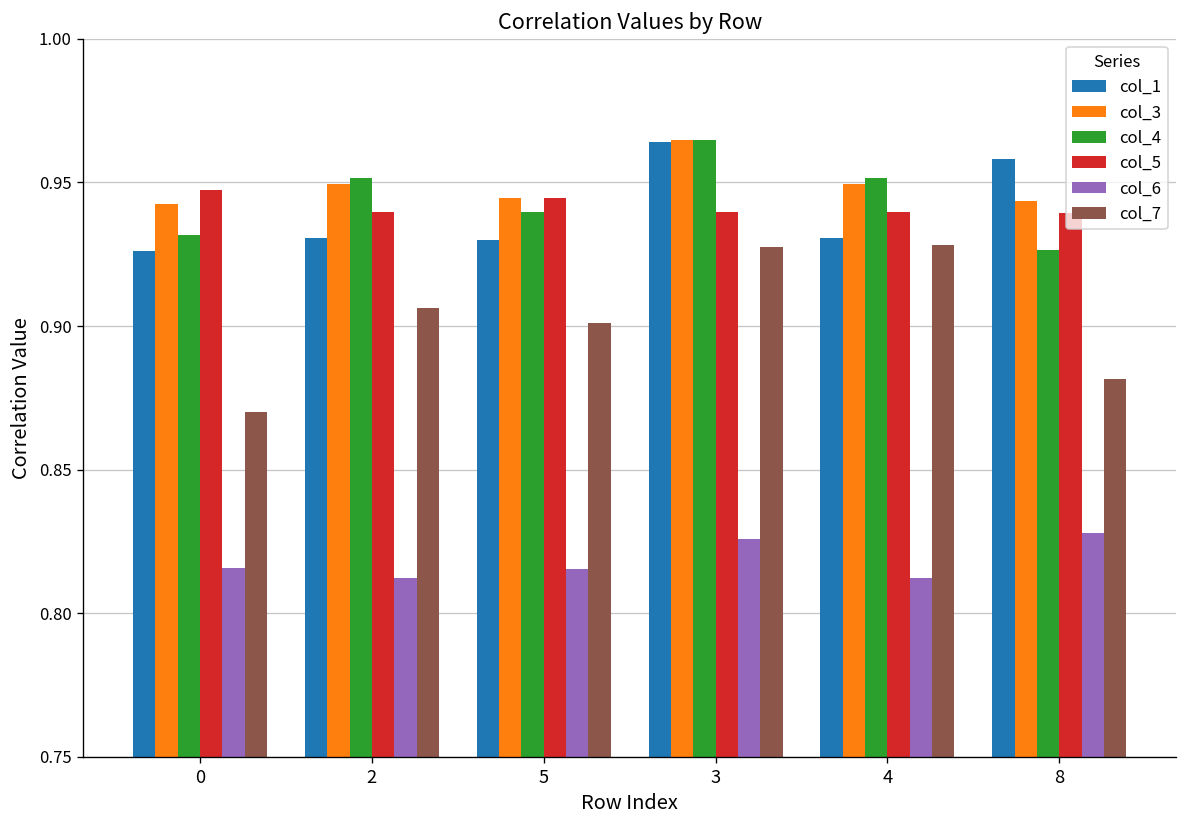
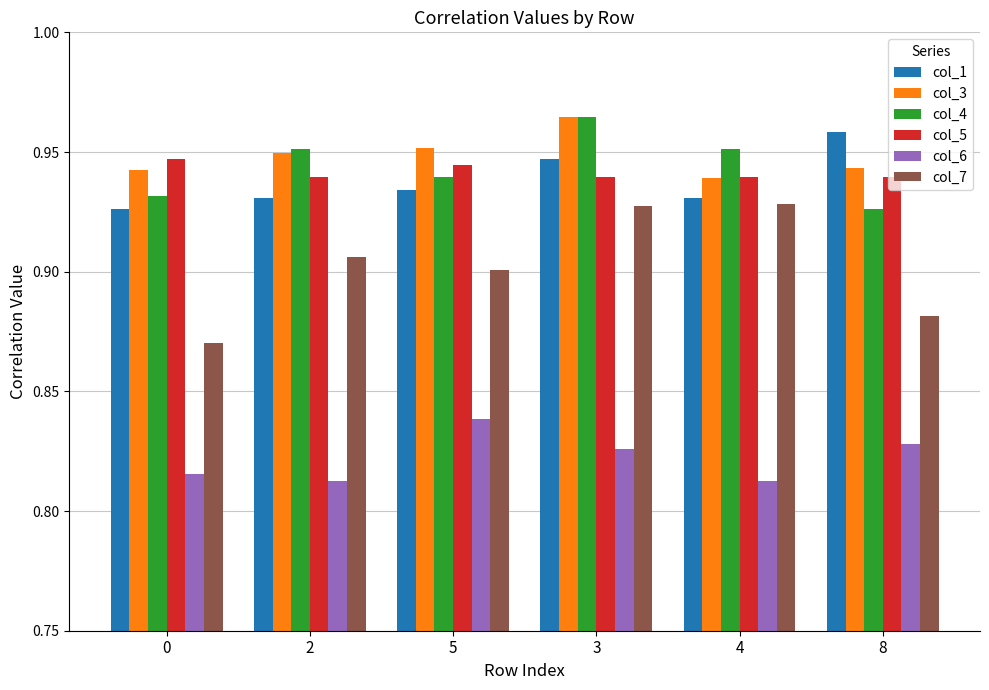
col_1, 5: 0.930 -> 0.934
col_3, 5: 0.944 -> 0.952
col_6, 5: 0.815 -> 0.838
col_1, 3: 0.964 -> 0.947
col_3, 4: 0.949 -> 0.939
